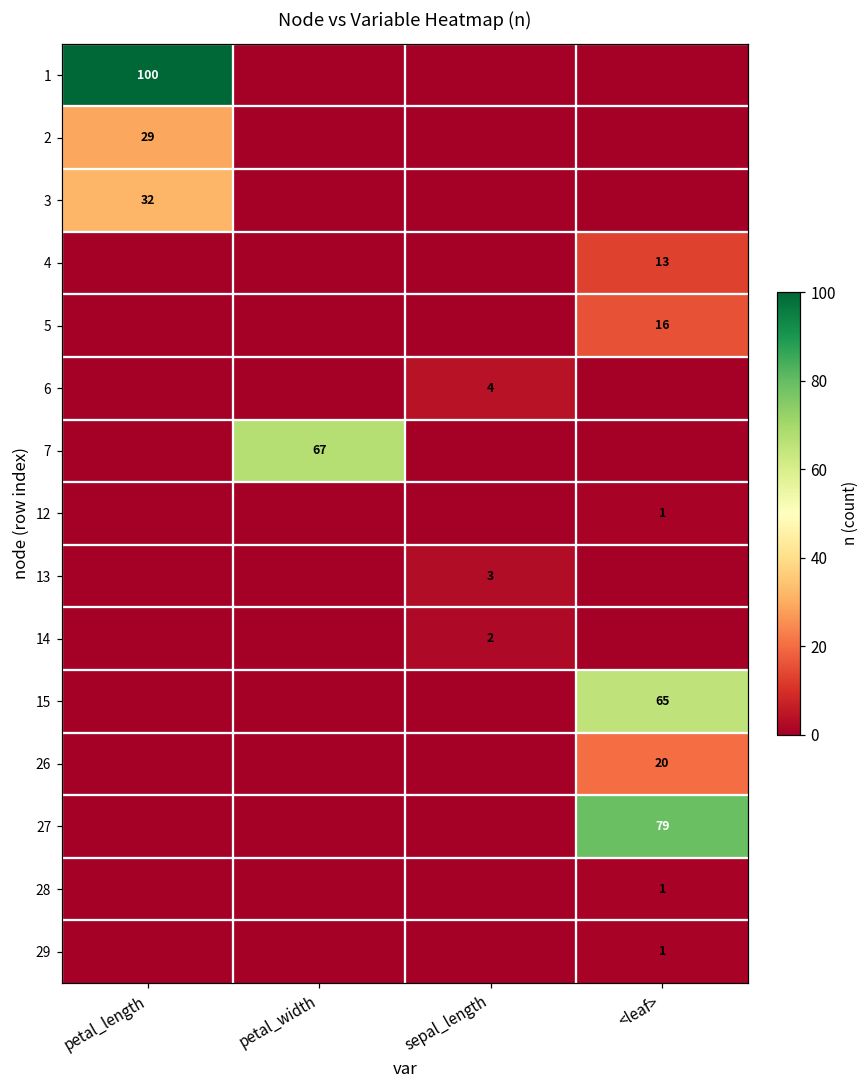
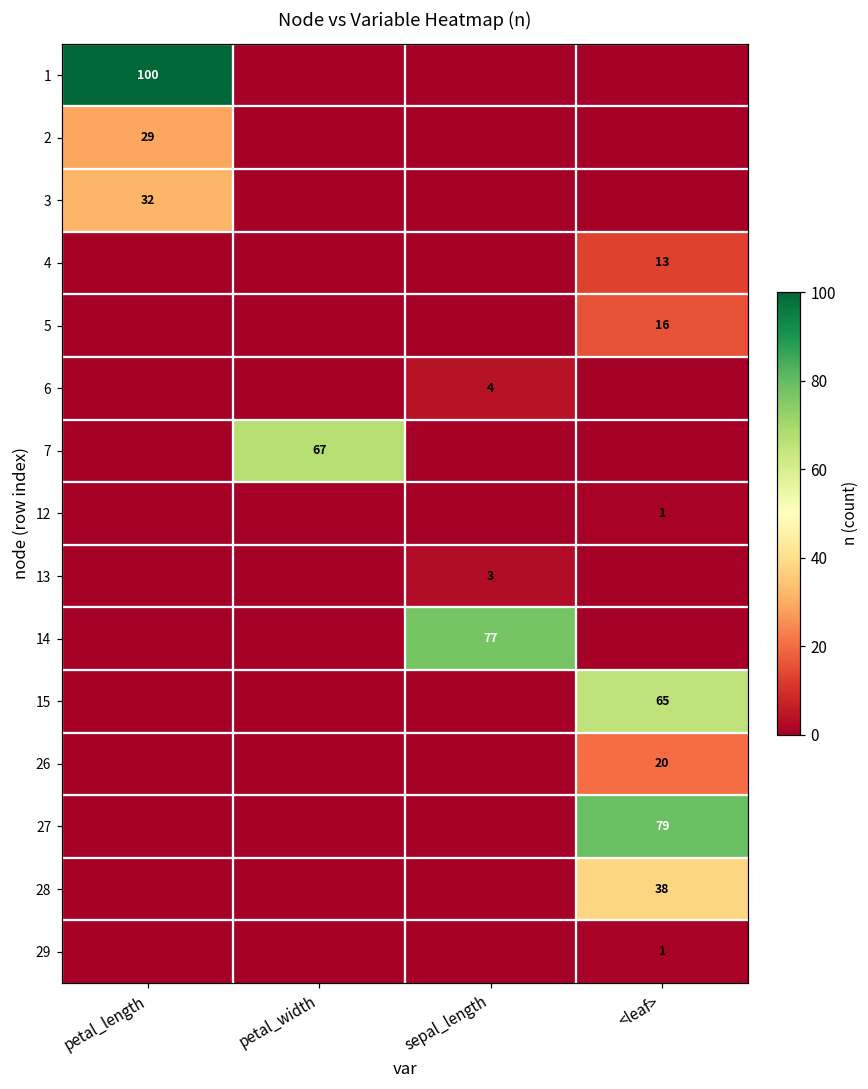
14, sepal_length: 2 -> 77
28, <leaf>: 1 -> 38
